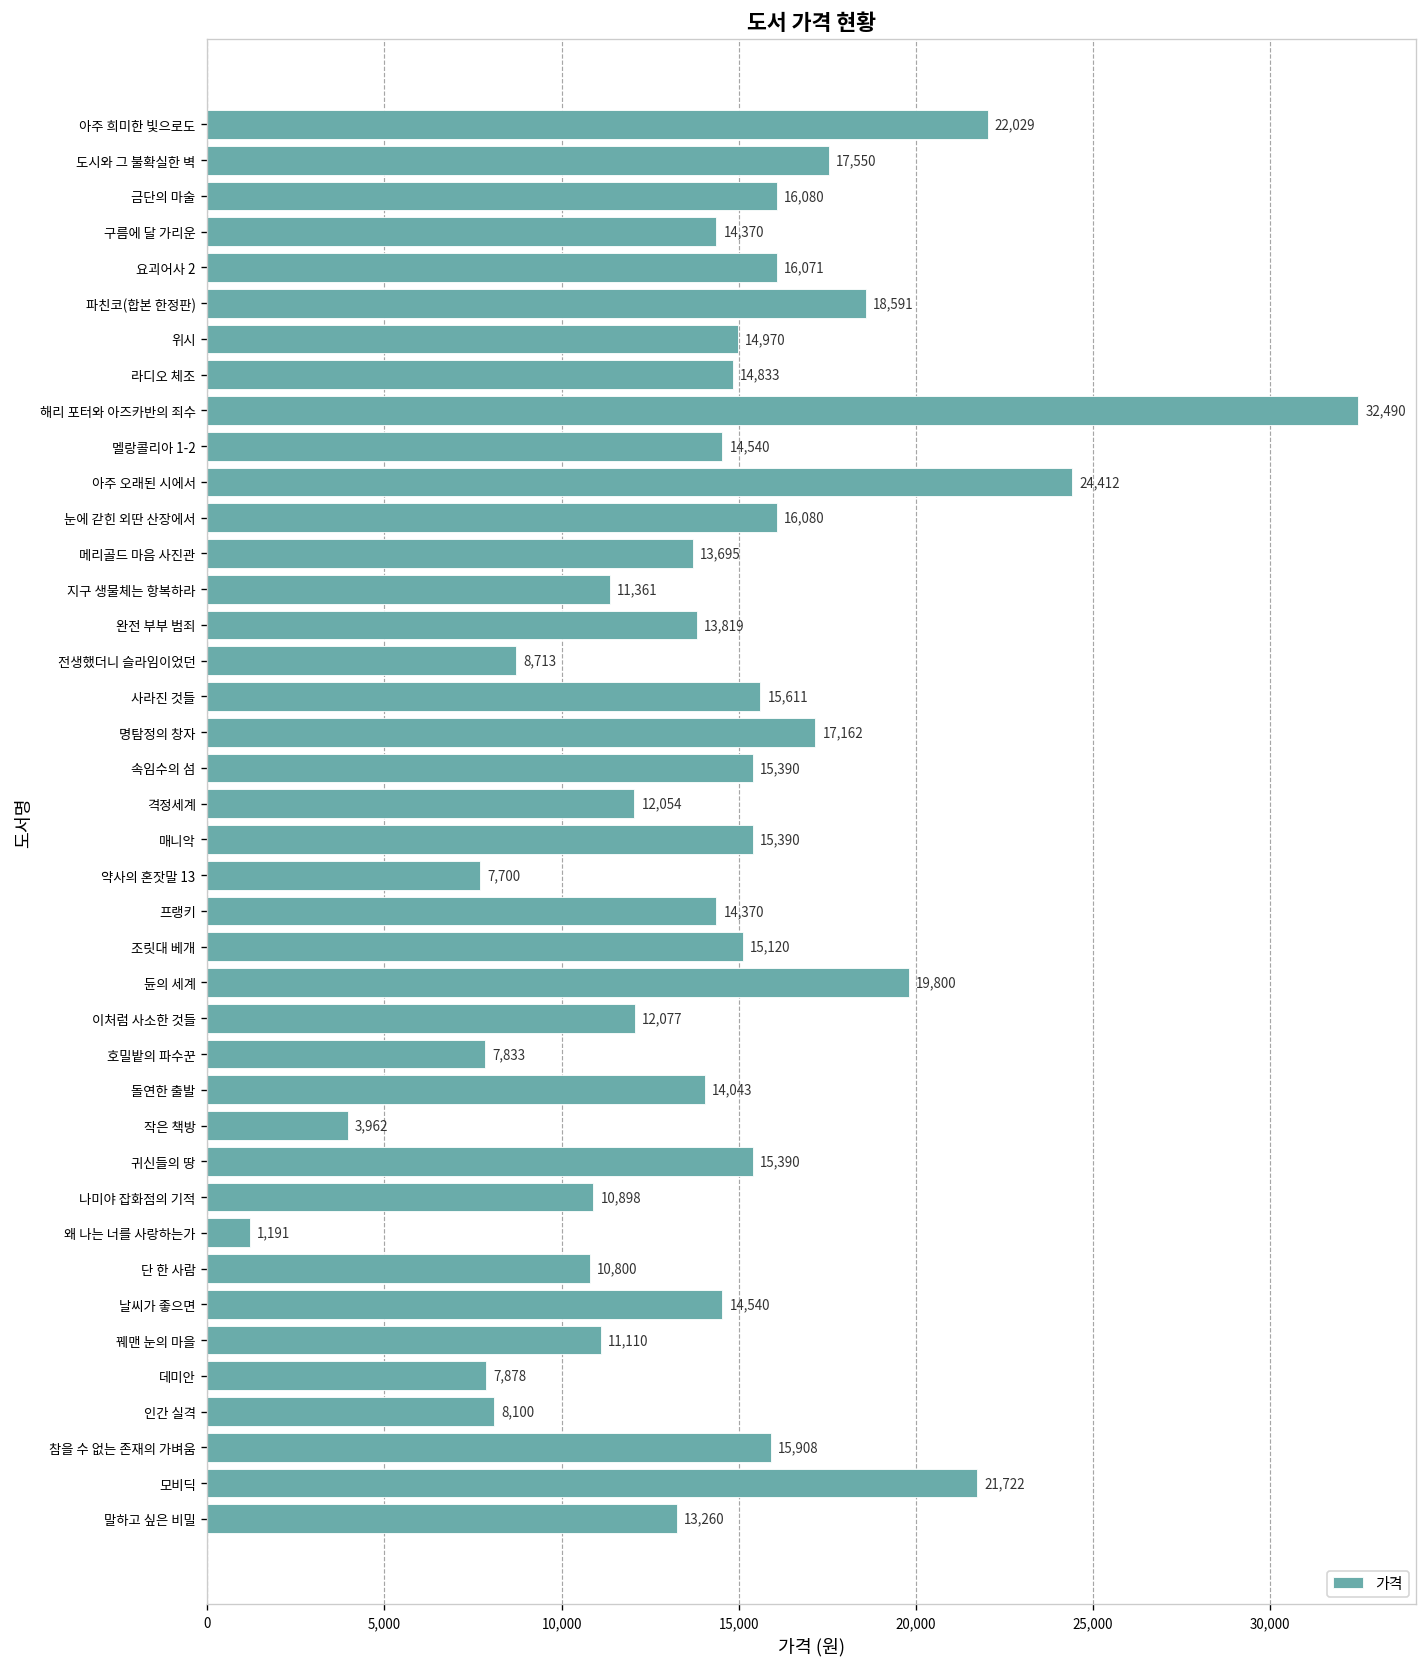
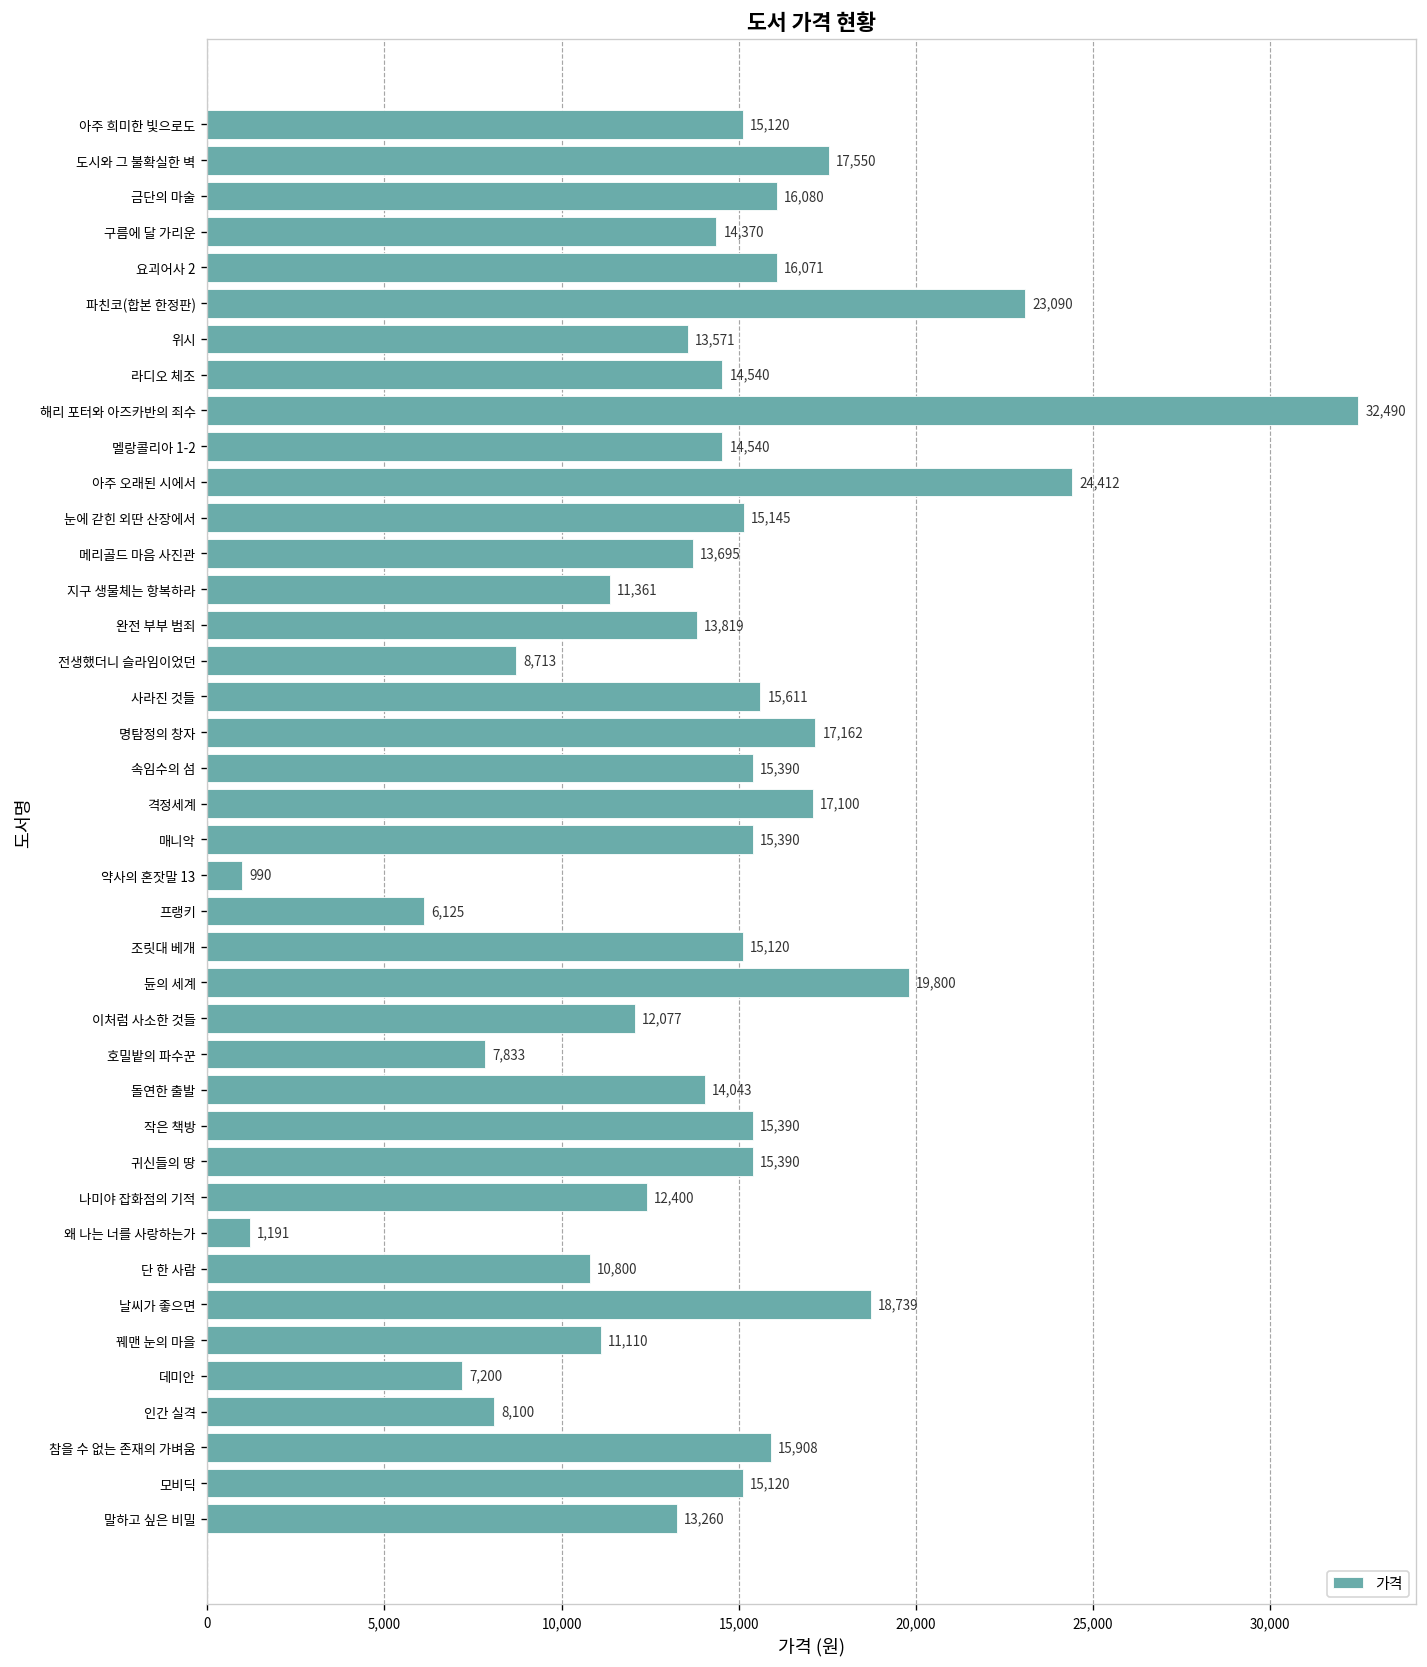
아주 희미한 빛으로도: 22,029 -> 15,120
파친코(합본 한정판): 18,591 -> 23,090
위시: 14,970 -> 13,571
라디오 체조: 14,833 -> 14,540
눈에 갇힌 외딴 산장에서: 16,080 -> 15,145
격정세계: 12,054 -> 17,100
약사의 혼잣말 13: 7,700 -> 990
프랭키: 14,370 -> 6,125
작은 책방: 3,962 -> 15,390
나미야 잡화점의 기적: 10,898 -> 12,400
날씨가 좋으면: 14,540 -> 18,739
데미안: 7,878 -> 7,200
모비딕: 21,722 -> 15,120
